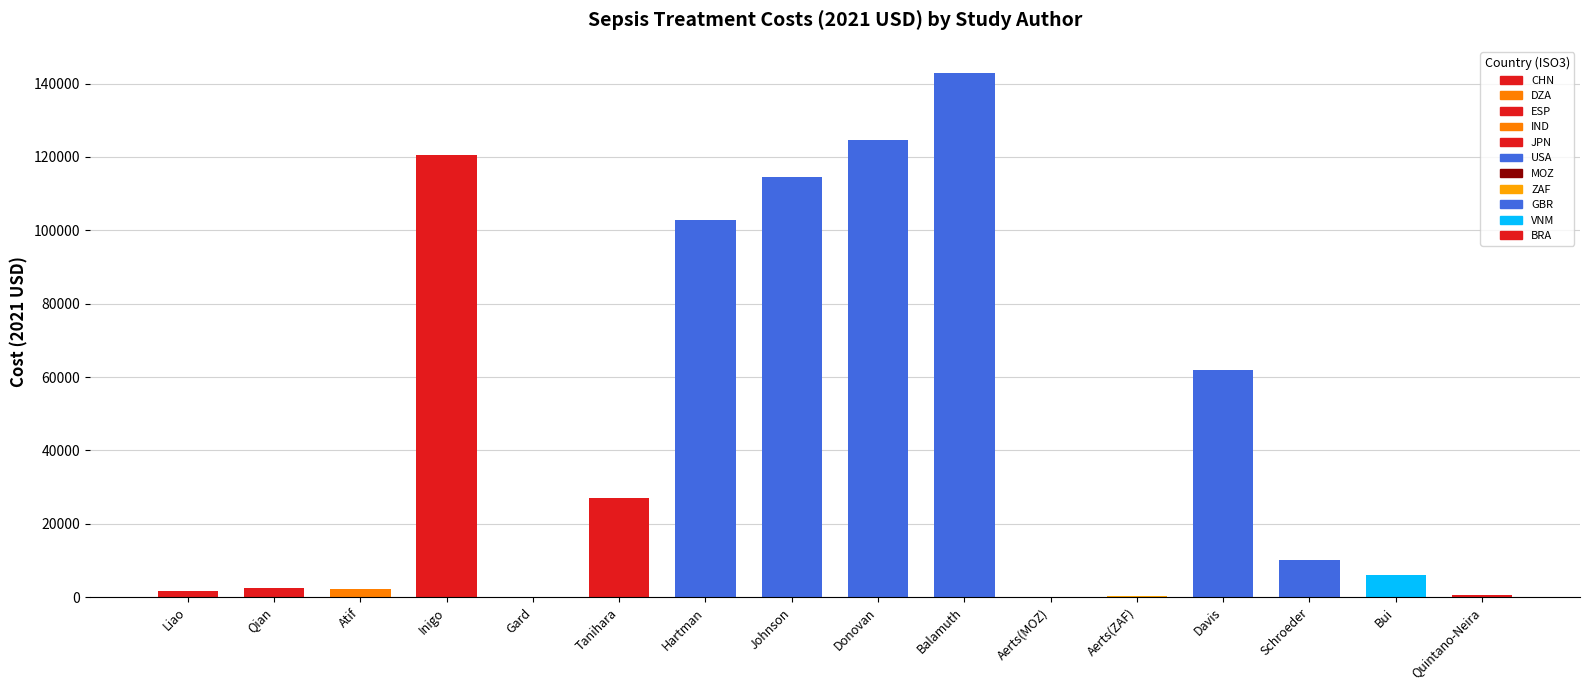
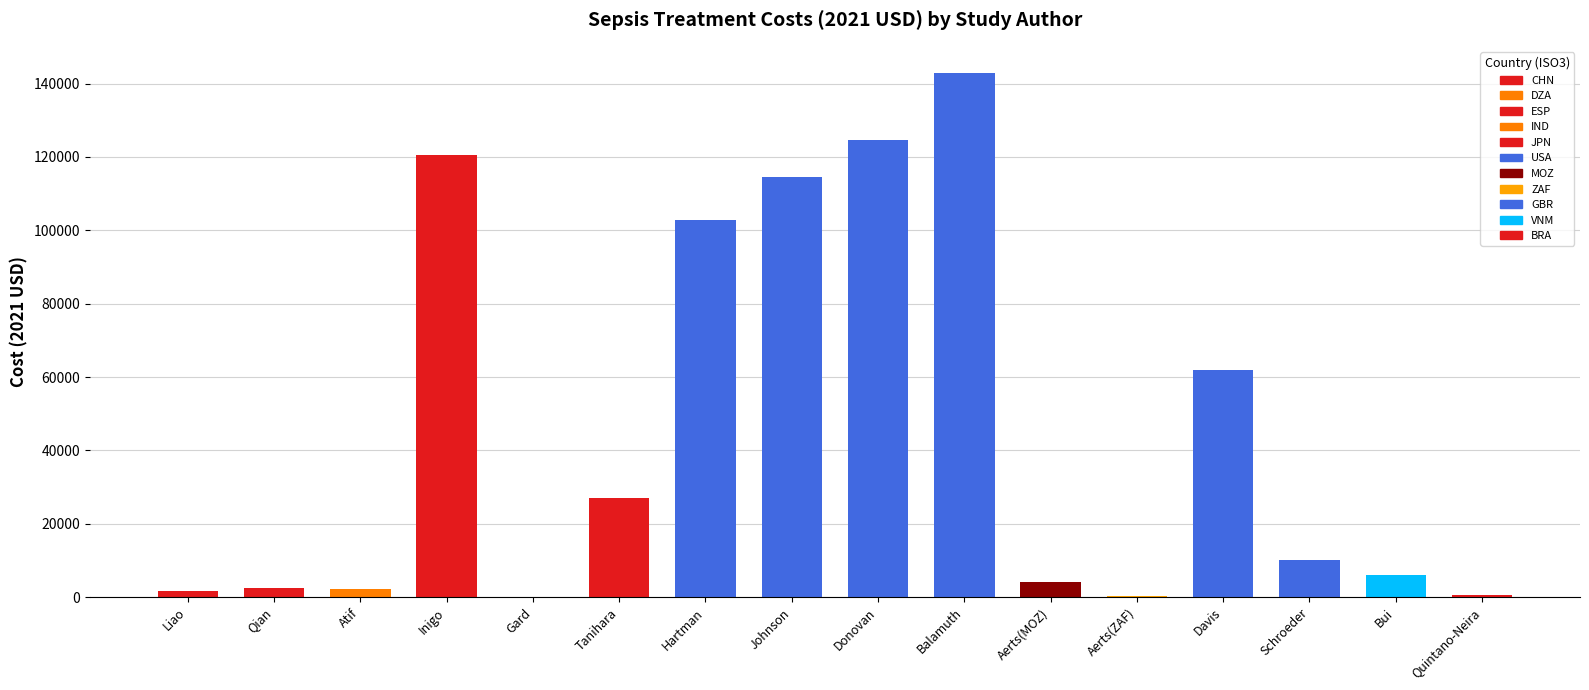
MOZ, Aerts(MOZ): 0 -> 4000
